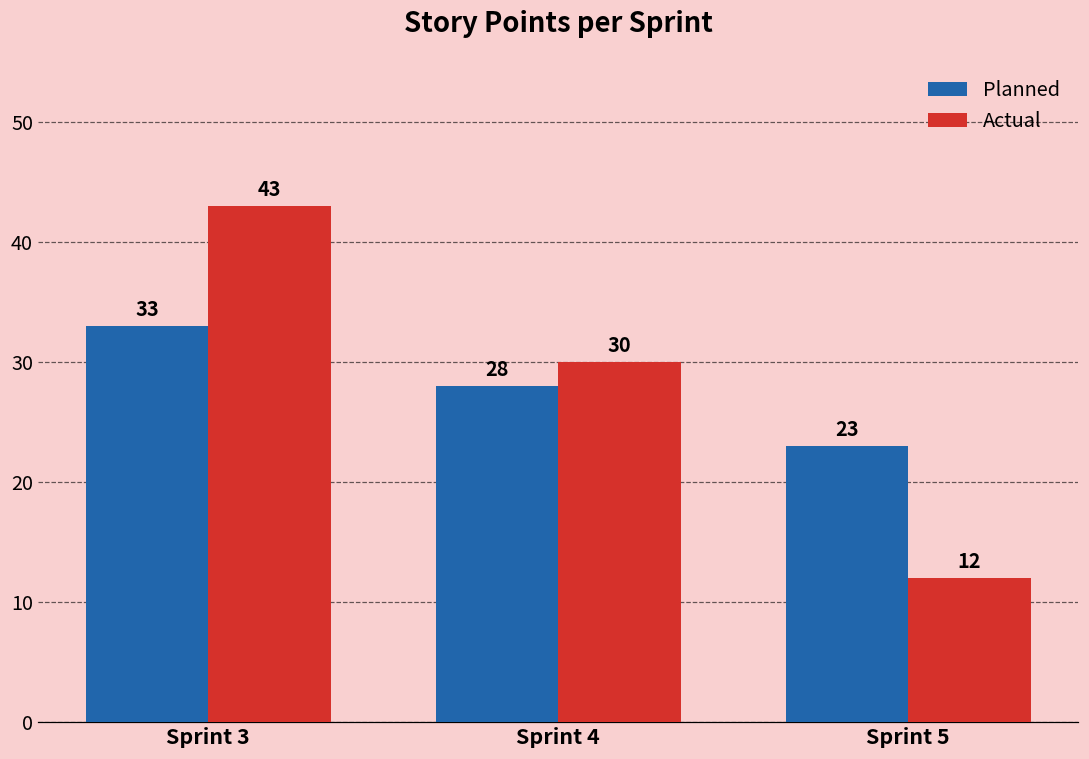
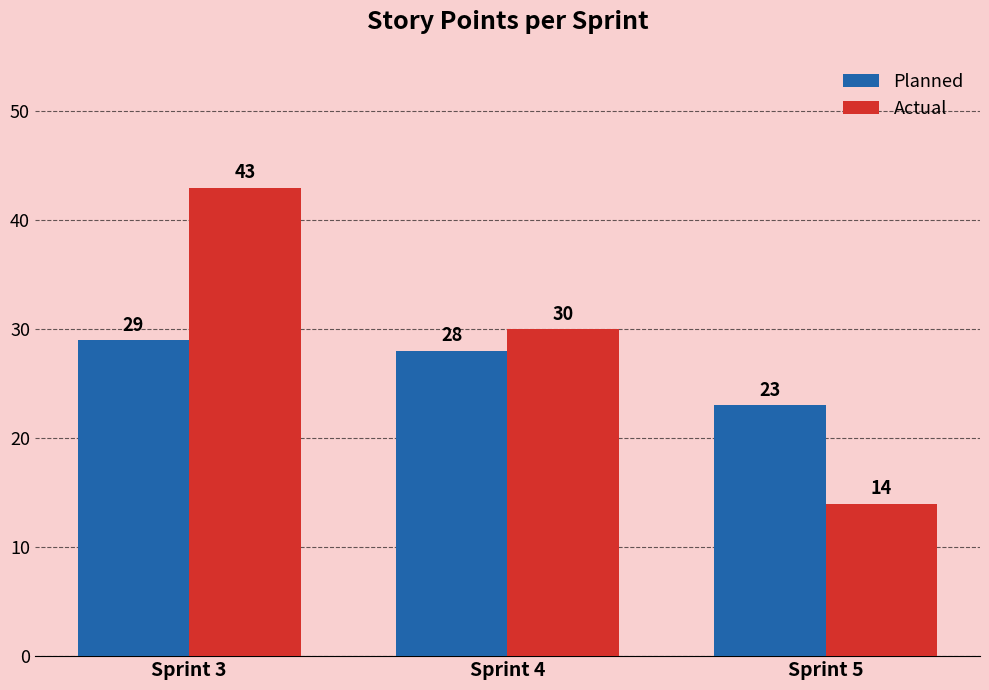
Planned, Sprint 3: 33 -> 29
Actual, Sprint 5: 12 -> 14
